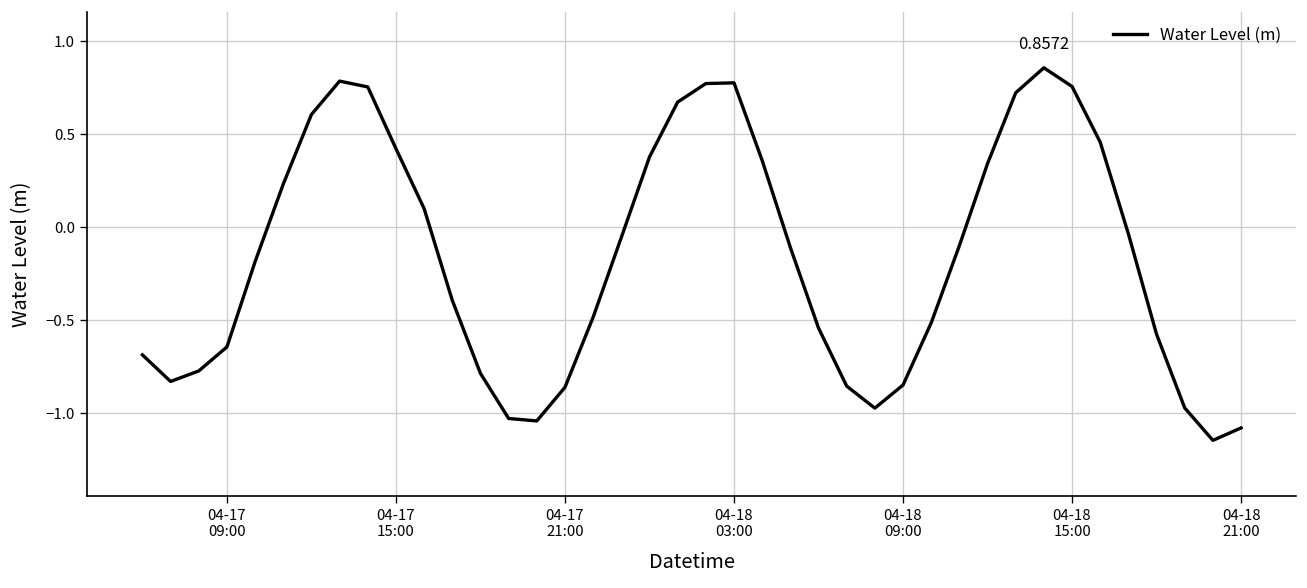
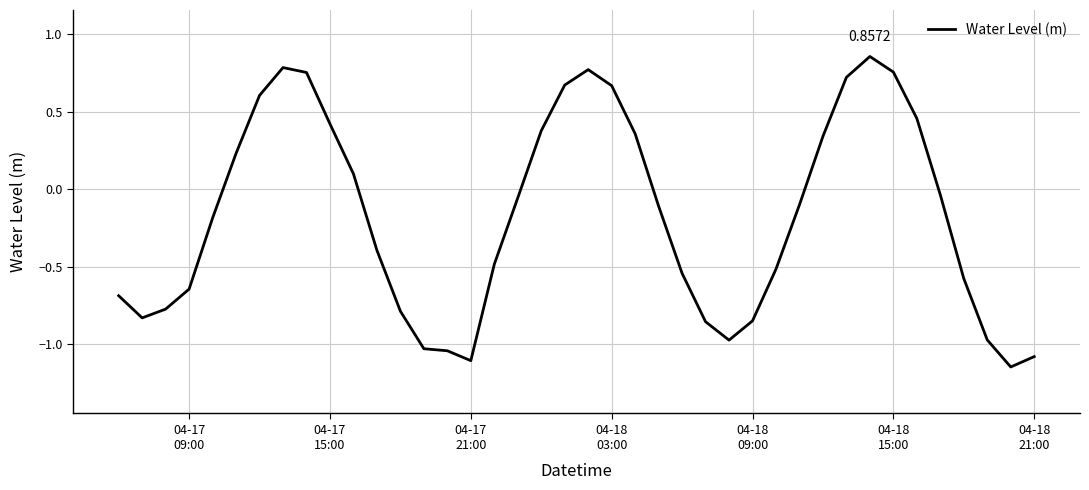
04-17 21:00: -0.86 -> -1.11
04-18 03:00: 0.78 -> 0.67
